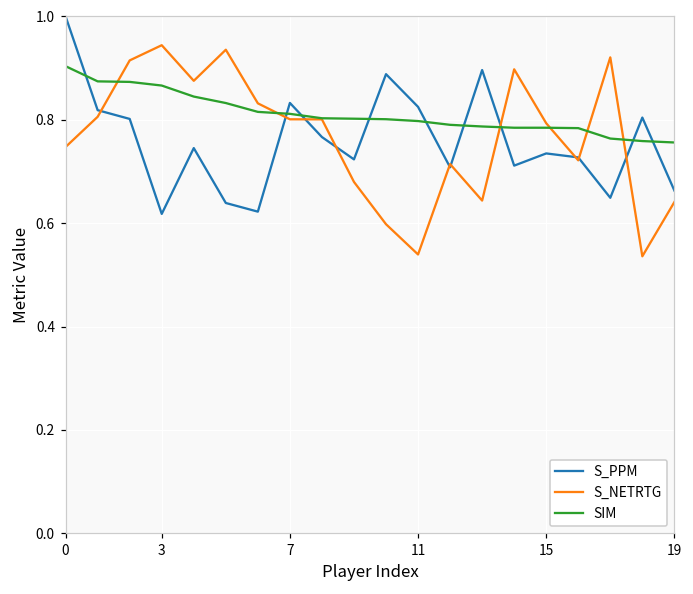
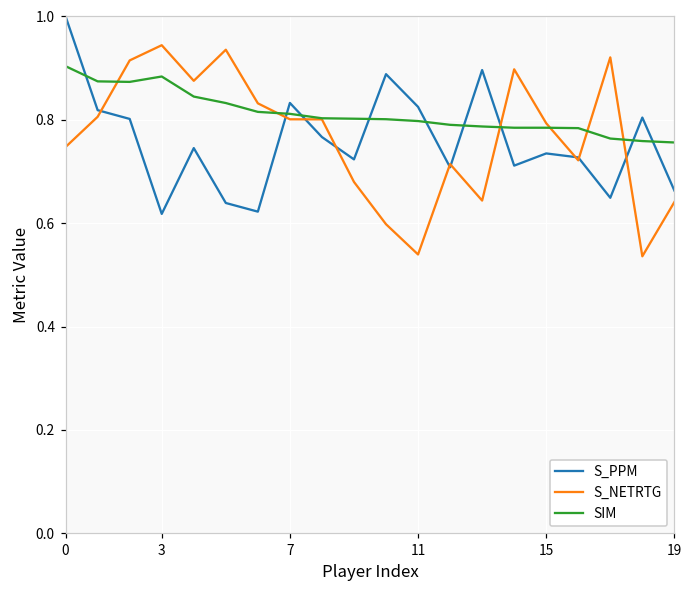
SIM, 3: 0.87 -> 0.88
